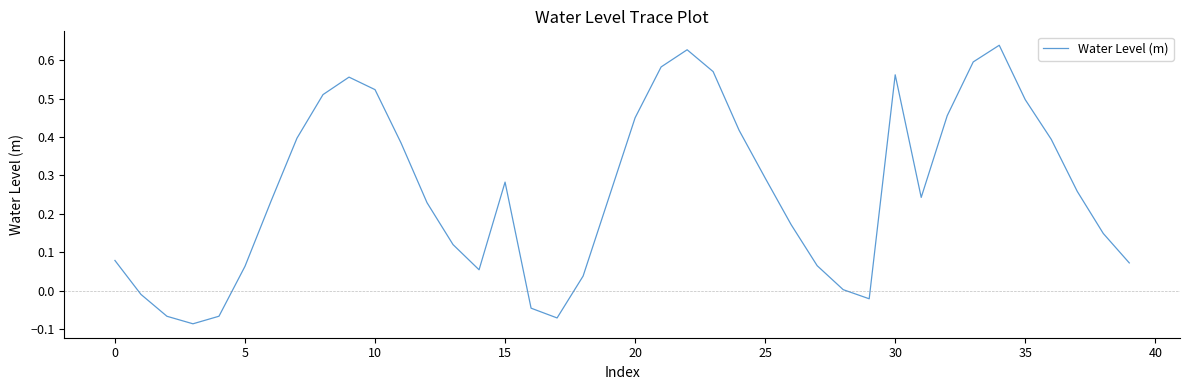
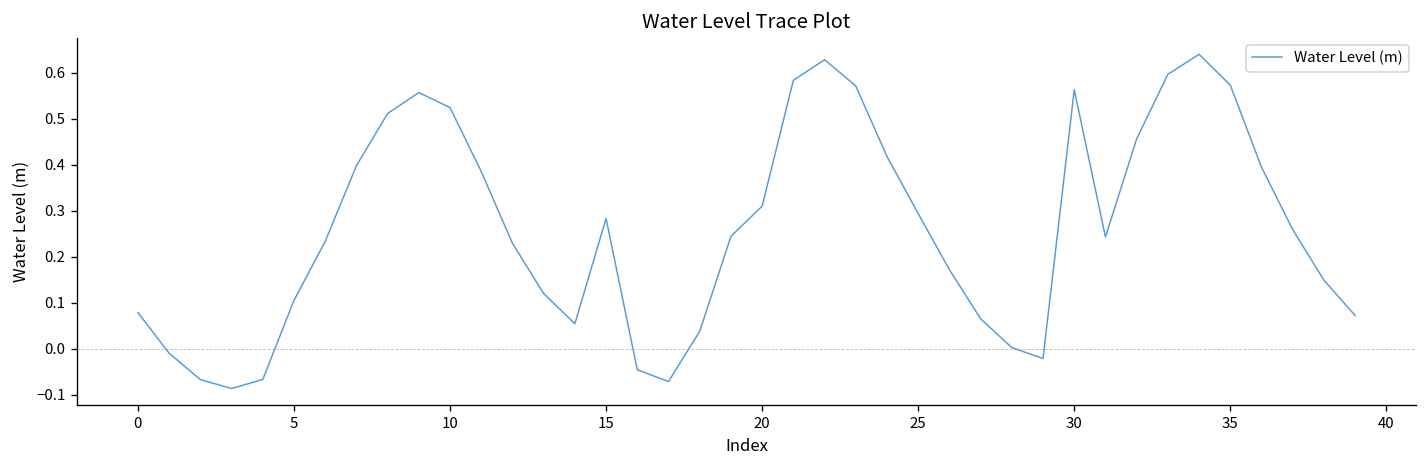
5: 0.06 -> 0.10
20: 0.45 -> 0.31
35: 0.50 -> 0.57
